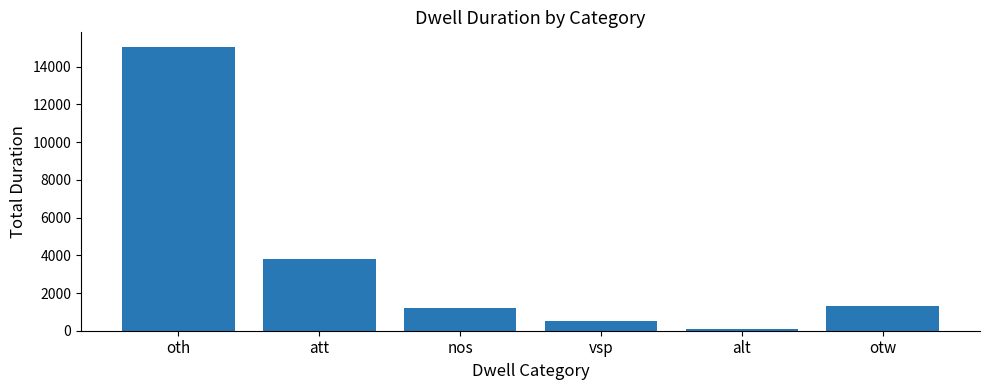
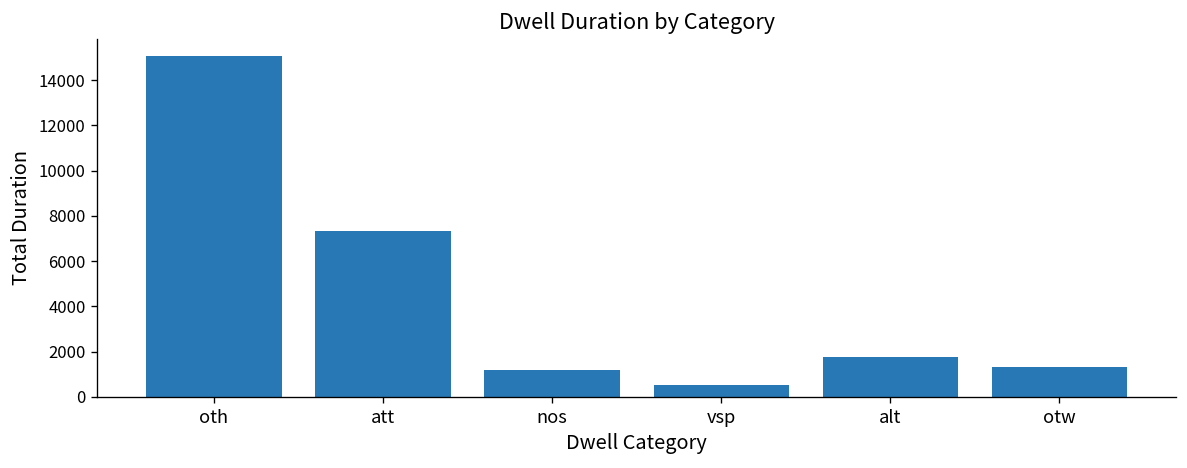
att: 3800 -> 7300
alt: 100 -> 1800
